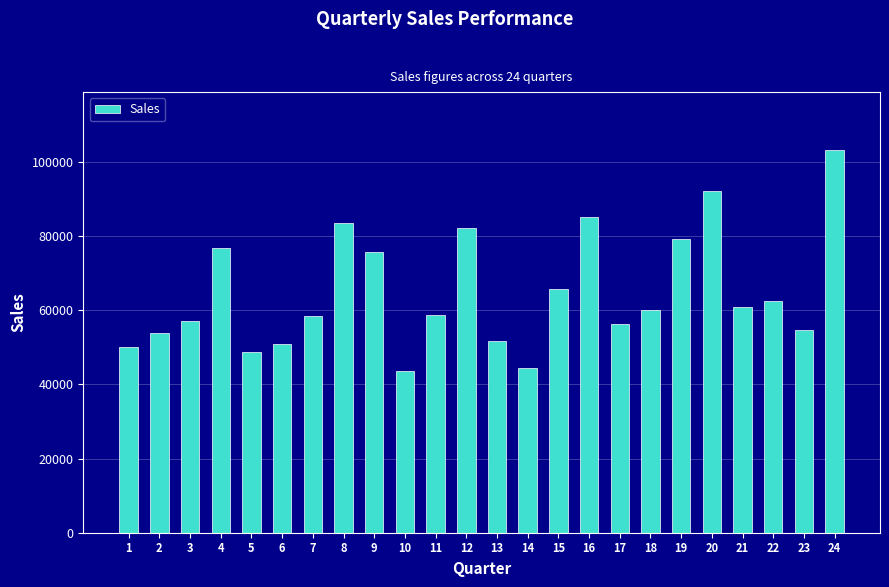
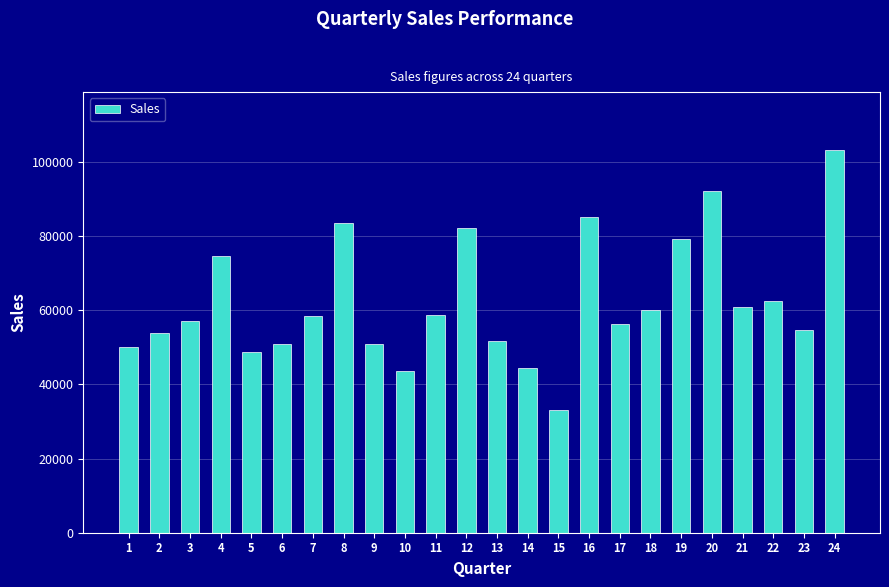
4: 77000 -> 75000
9: 76000 -> 51000
15: 66000 -> 33000
